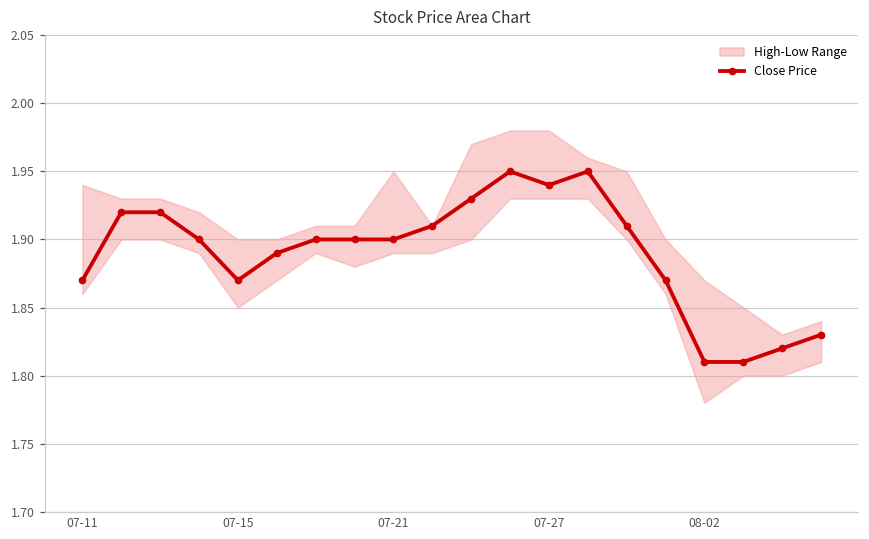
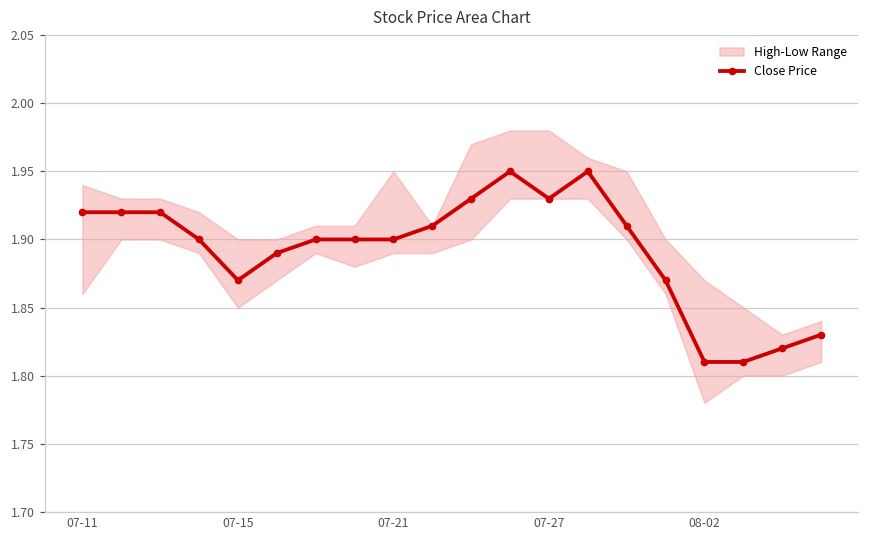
Close Price, 07-11: 1.87 -> 1.92
Close Price, 07-27: 1.94 -> 1.93
